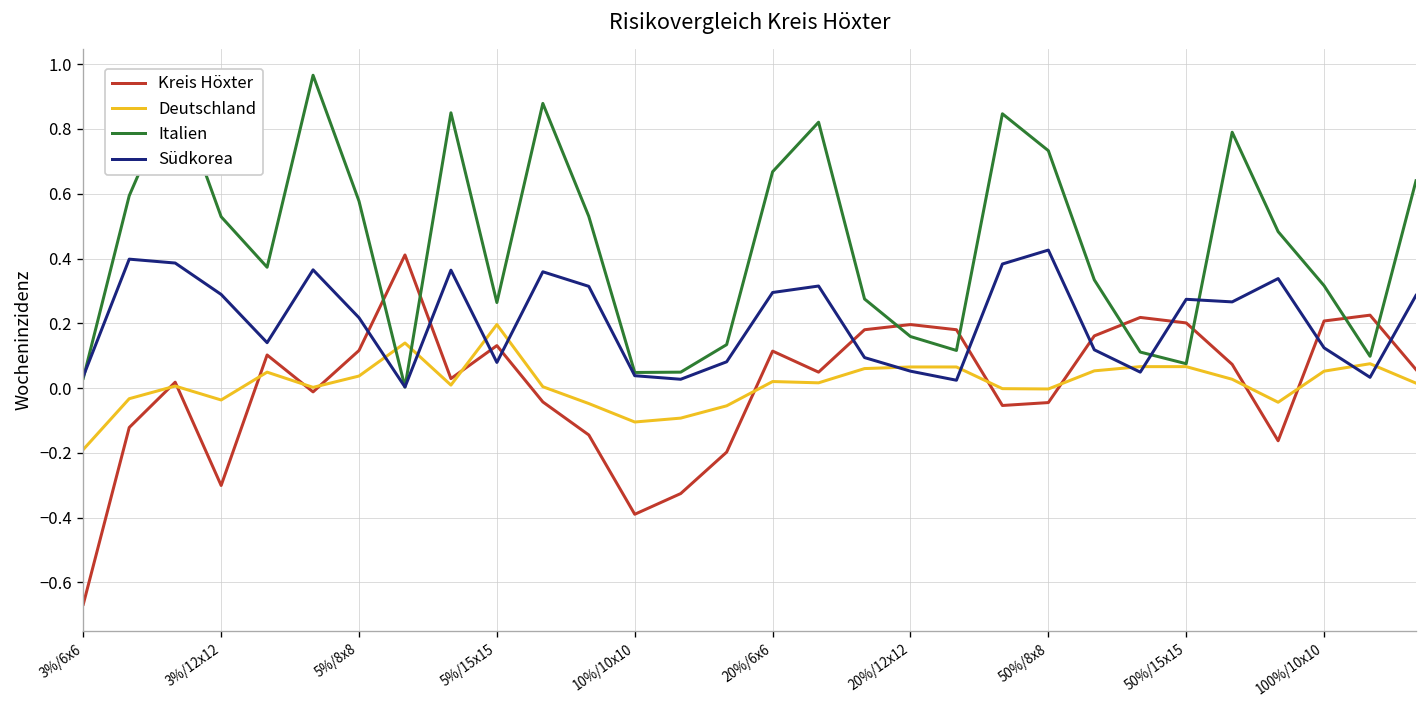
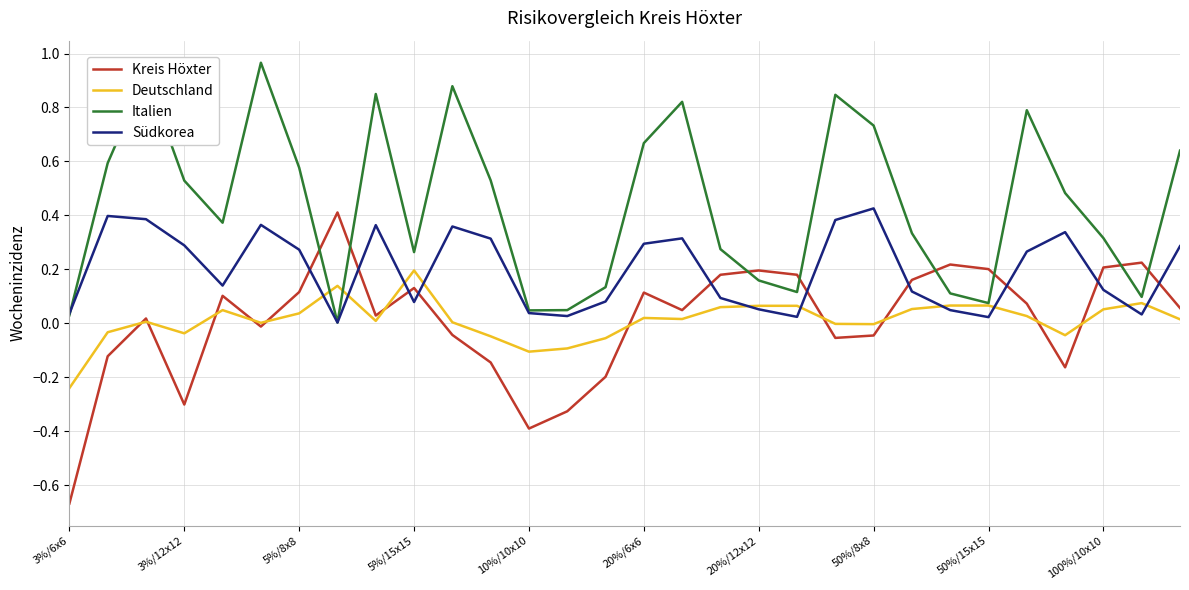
Deutschland, 3%/6x6: -0.19 -> -0.24
Südkorea, 5%/8x8: 0.22 -> 0.27
Südkorea, 50%/15x15: 0.27 -> 0.02
